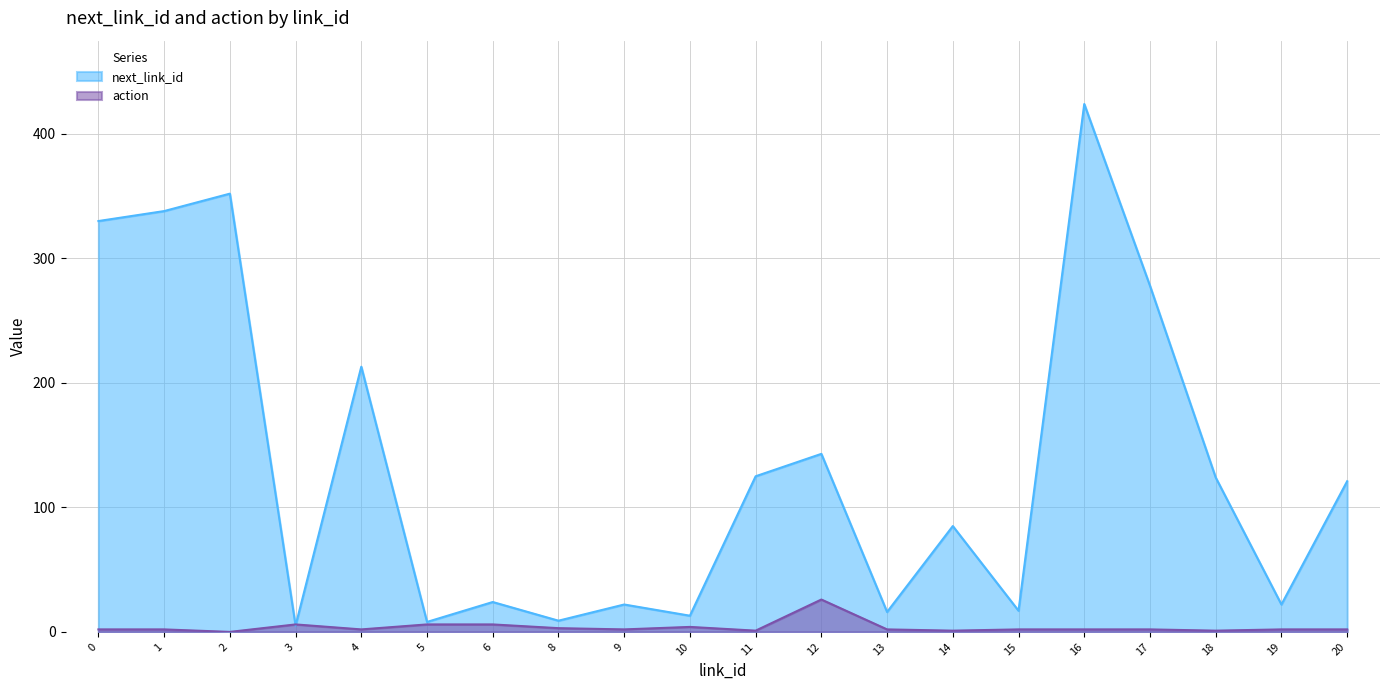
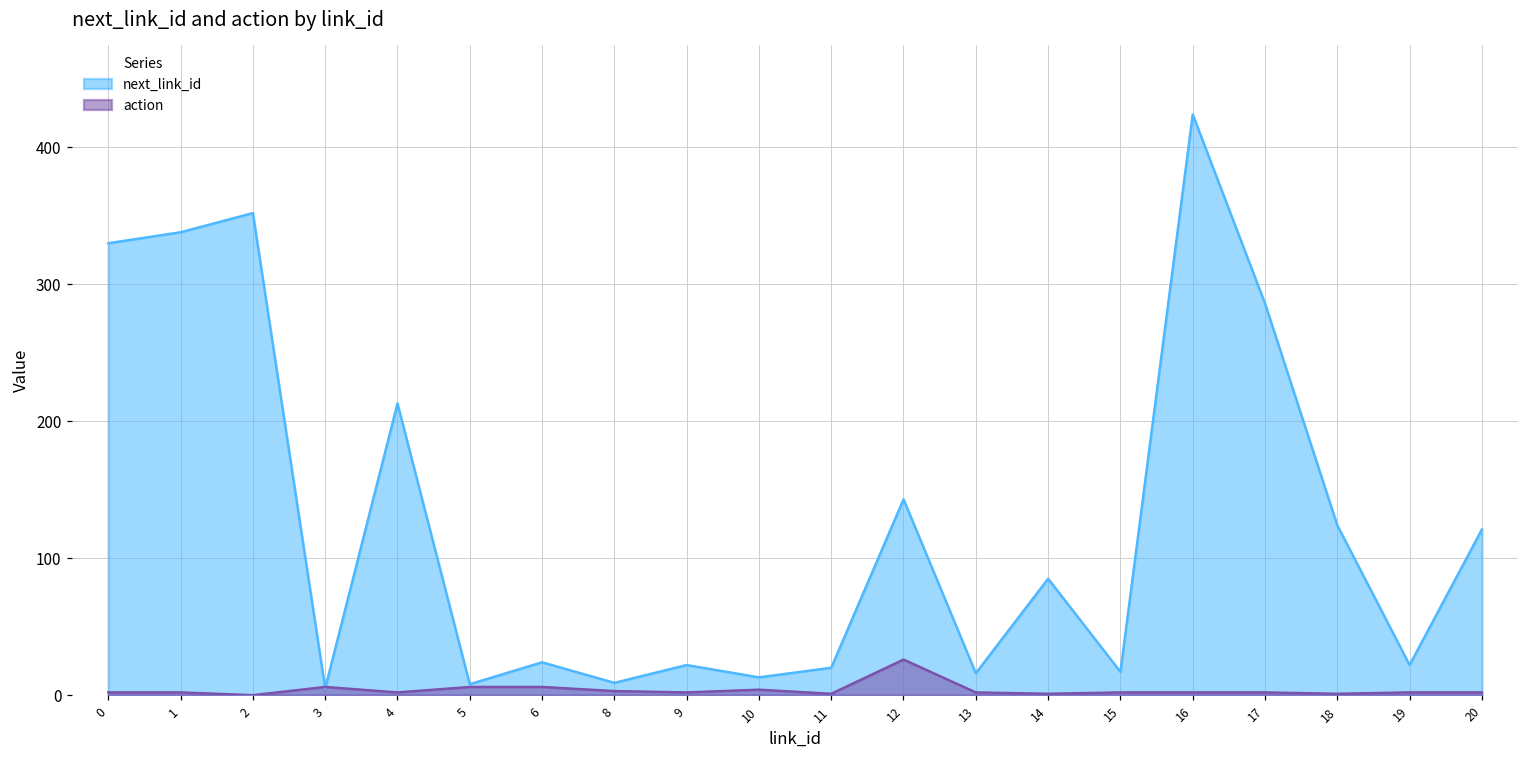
next_link_id, 11: 125 -> 20
next_link_id, 17: 278 -> 286
